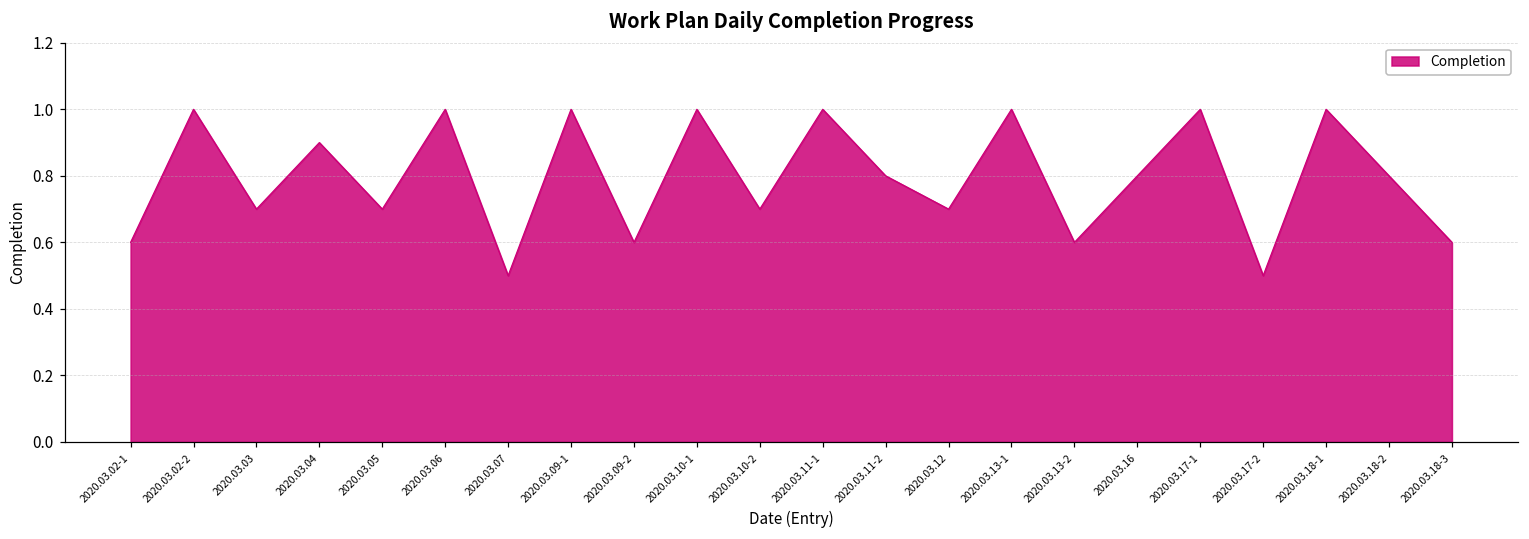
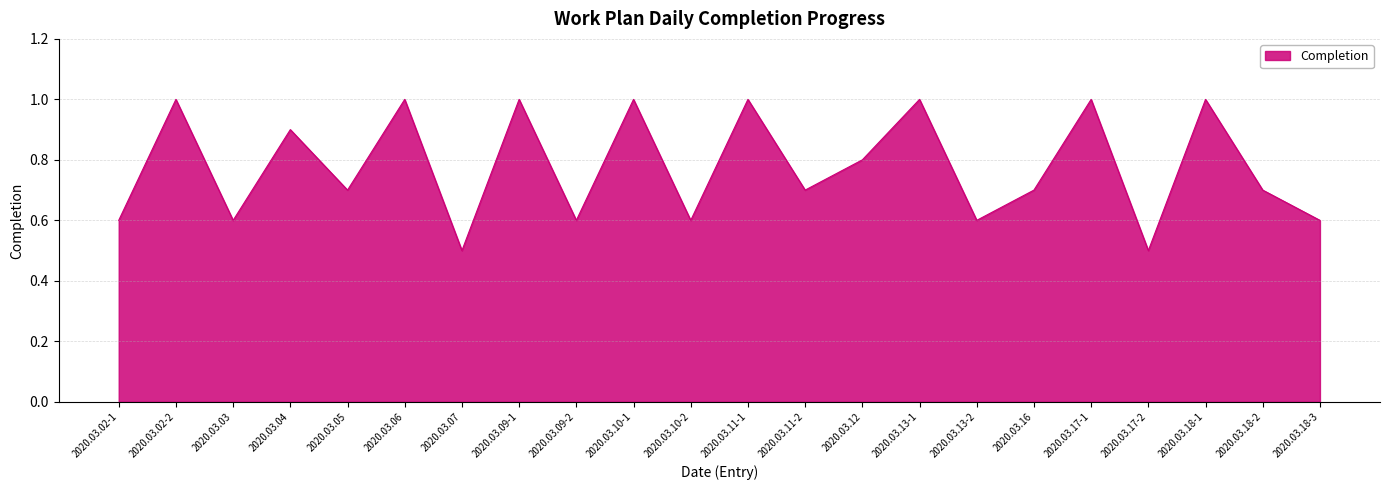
2020.03.03: 0.7 -> 0.6
2020.03.10-2: 0.7 -> 0.6
2020.03.11-2: 0.8 -> 0.7
2020.03.12: 0.7 -> 0.8
2020.03.16: 0.8 -> 0.7
2020.03.18-2: 0.8 -> 0.7
